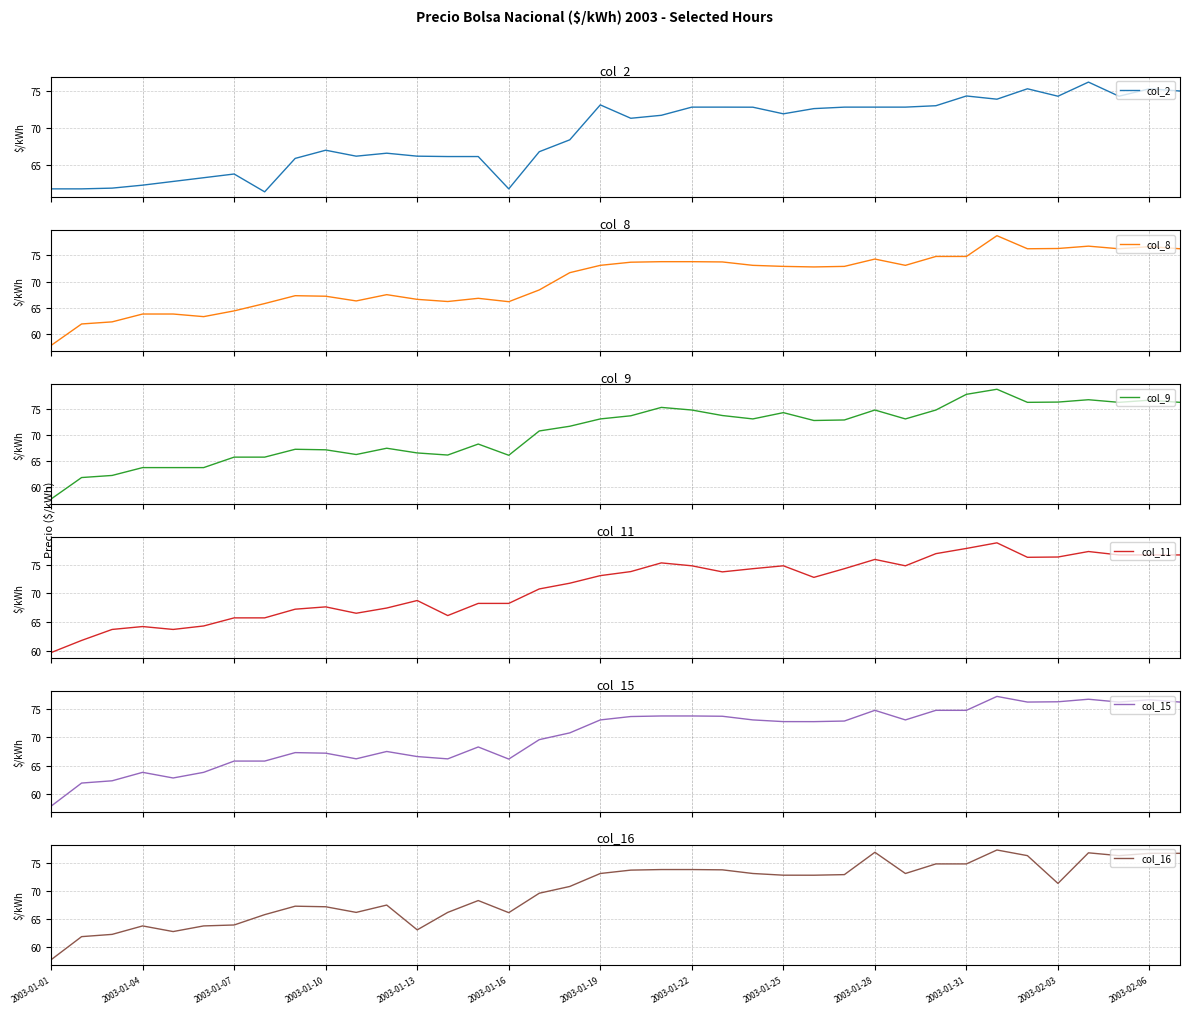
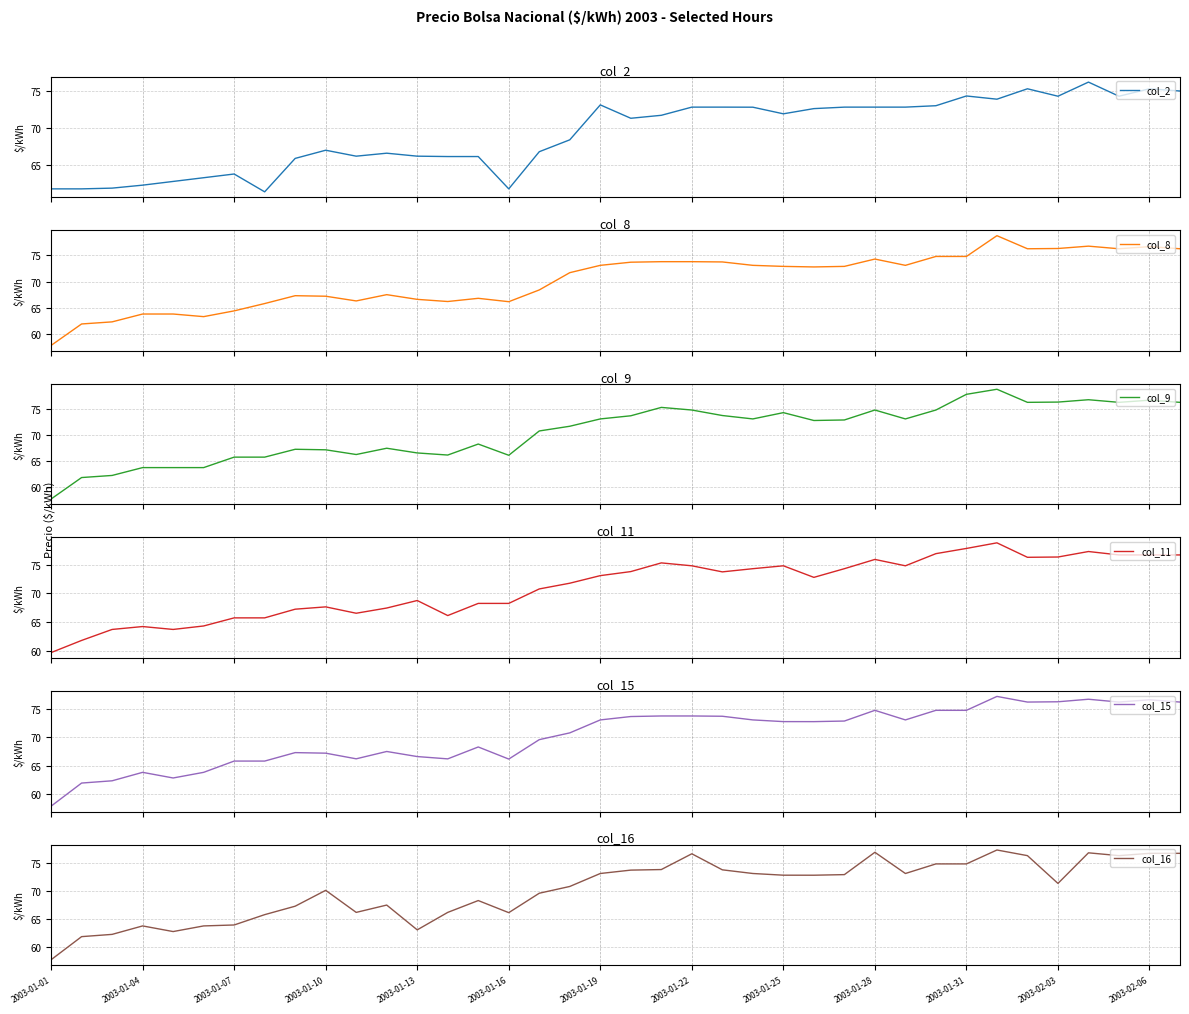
col_16, 2003-01-10: 67 -> 70
col_16, 2003-01-22: 74 -> 77
